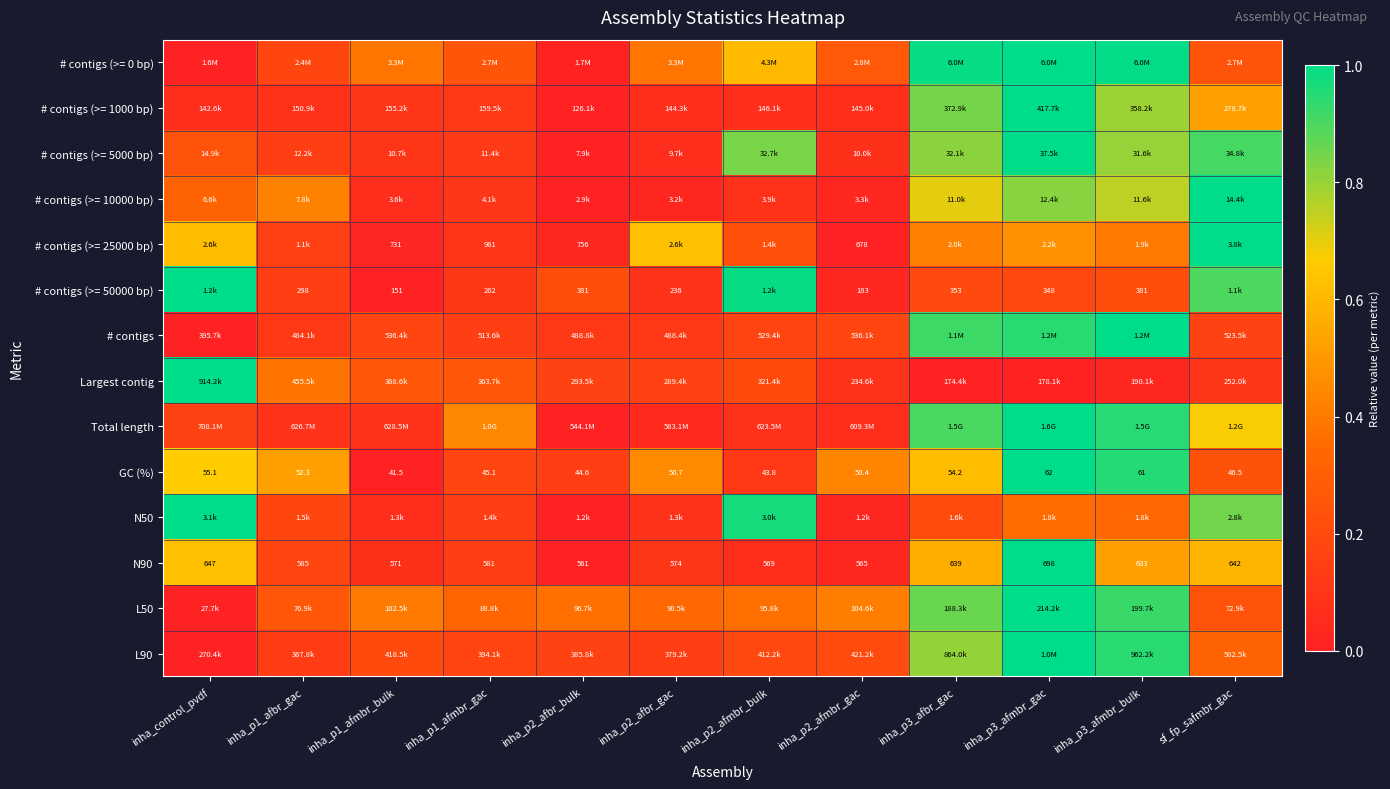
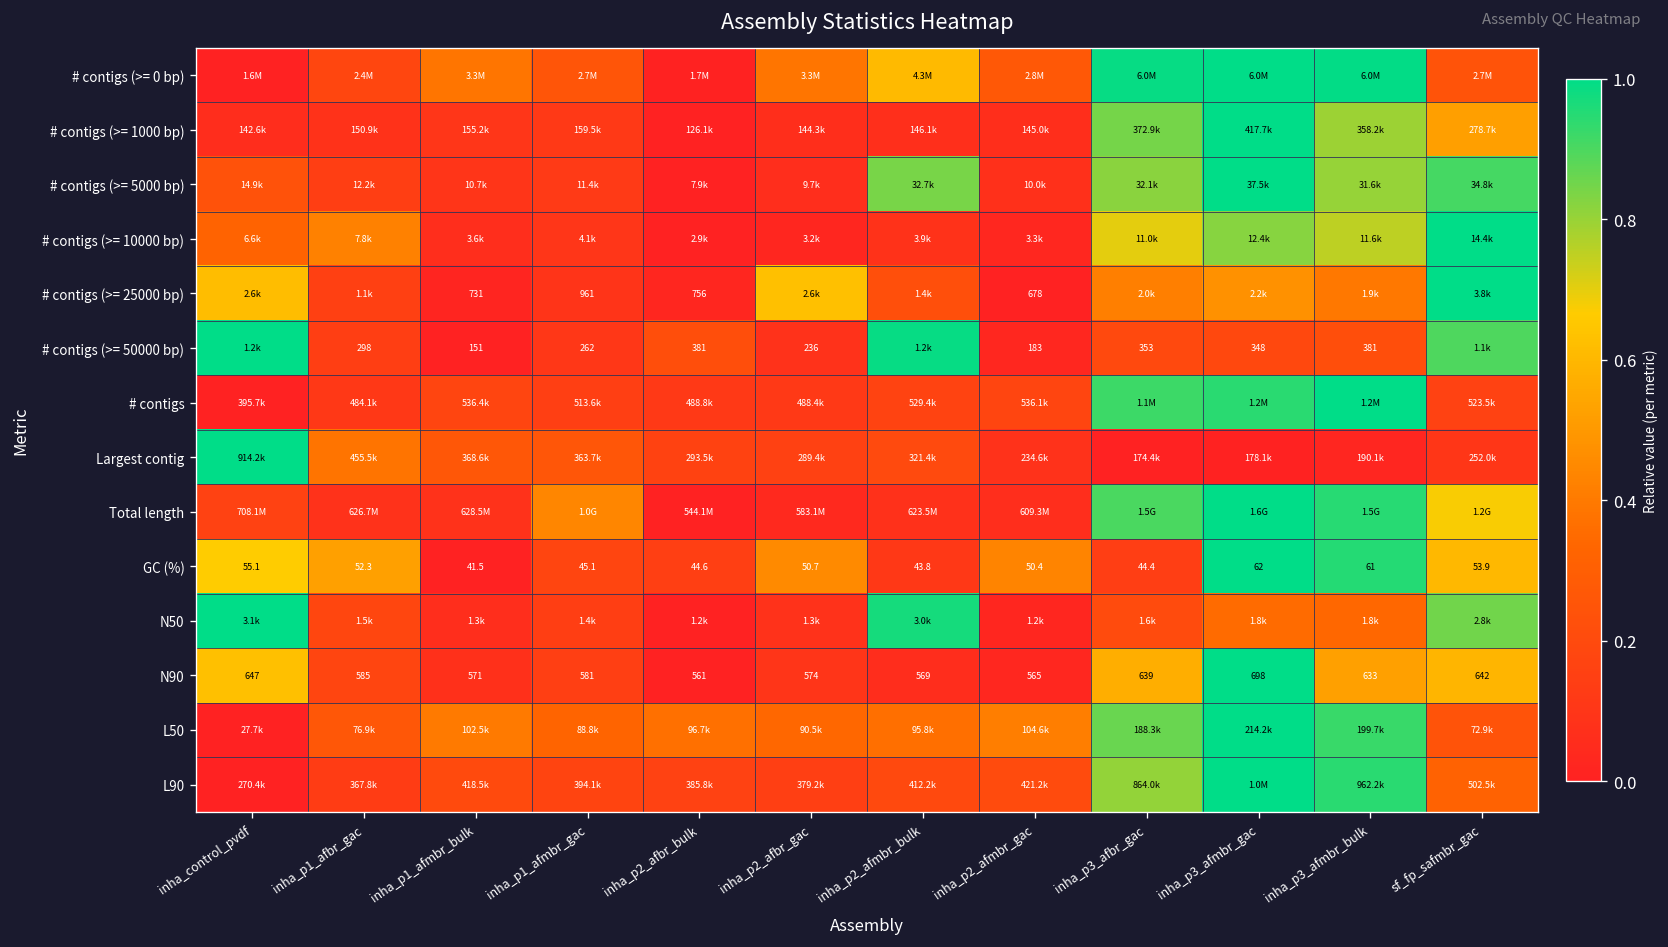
GC (%), inha_p3_afbr_gac: 54.2 -> 44.4
GC (%), sf_fp_safmbr_gac: 46.5 -> 53.9
